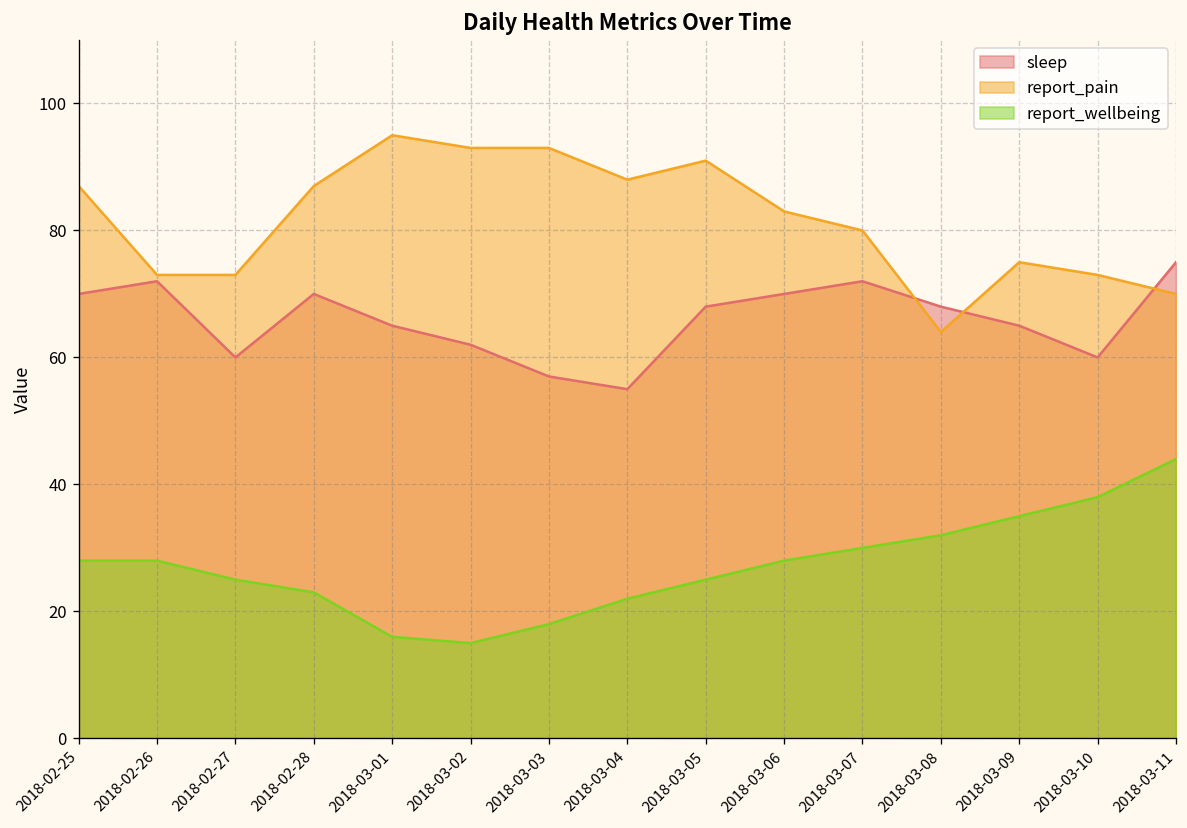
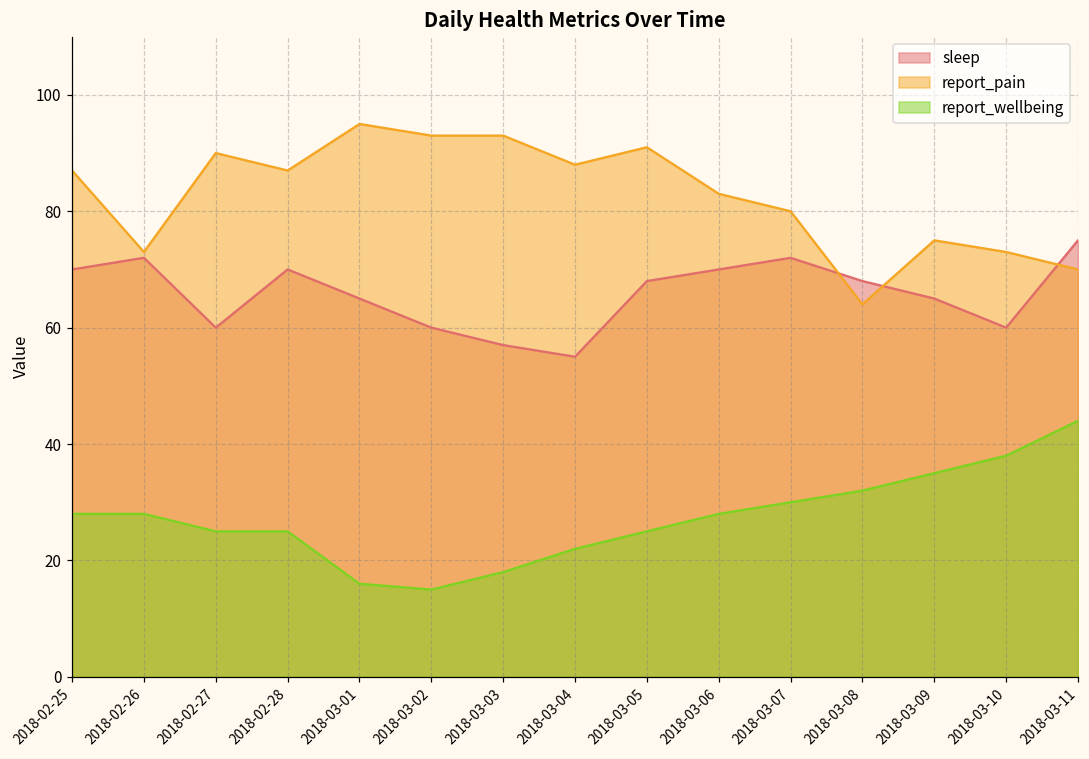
report_pain, 2018-02-27: 73 -> 90
report_wellbeing, 2018-02-28: 23 -> 25
sleep, 2018-03-02: 62 -> 60
